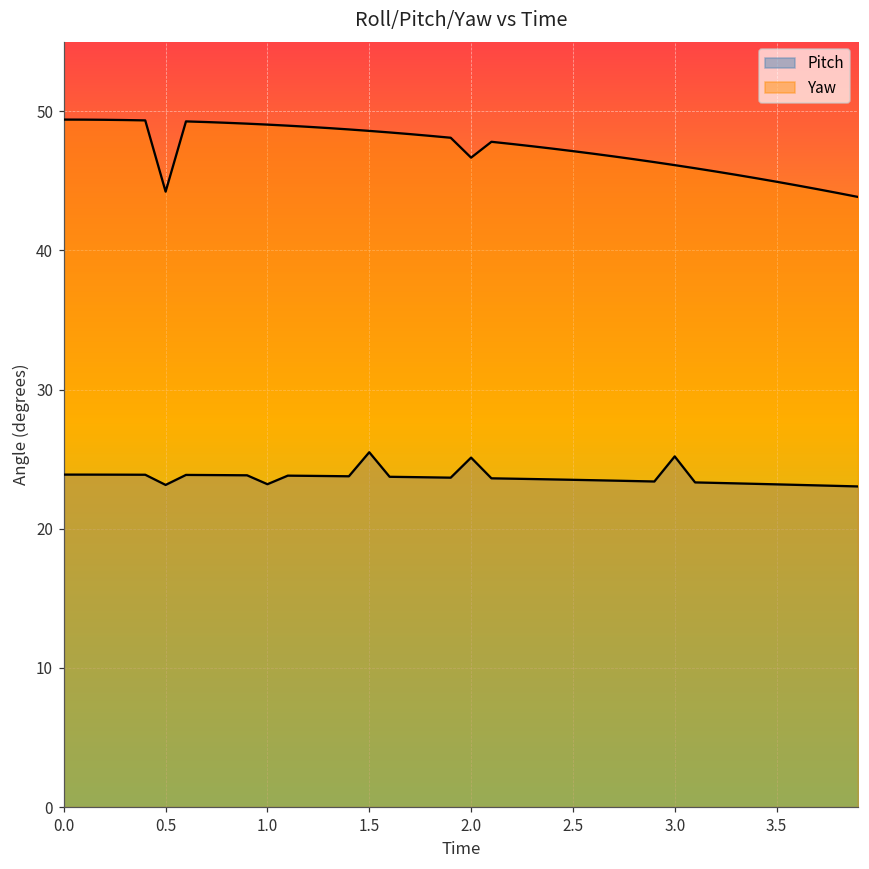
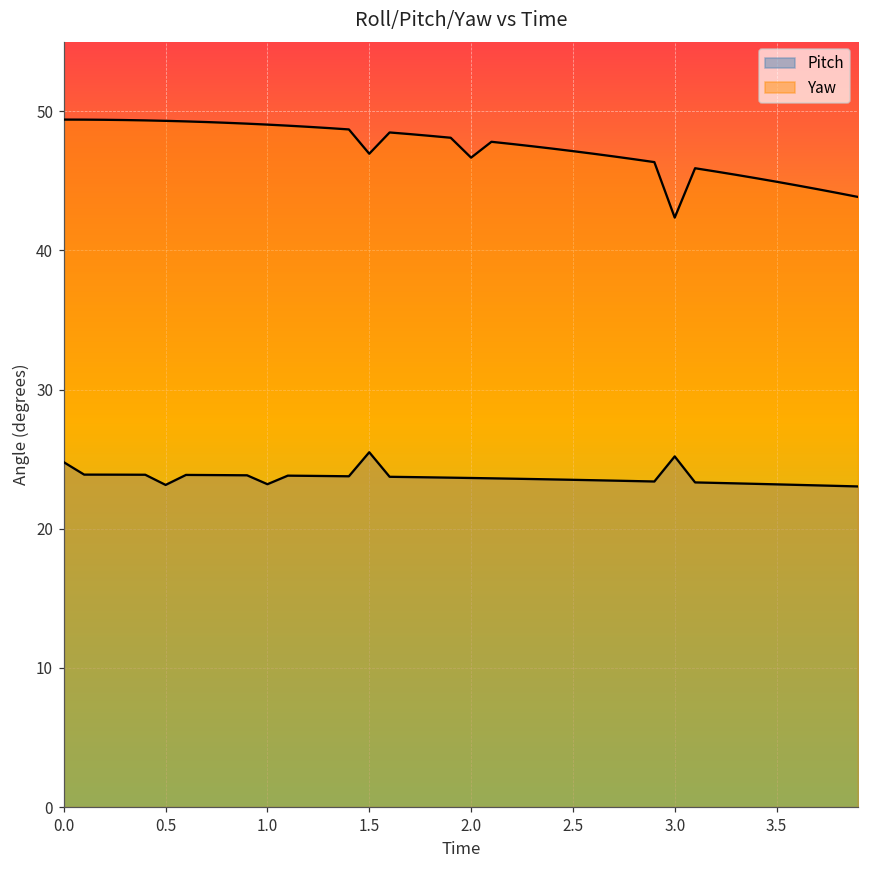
Pitch, 0.0: 23.9 -> 24.8
Yaw, 0.5: 44.2 -> 49.3
Yaw, 1.5: 48.6 -> 46.9
Pitch, 2.0: 25.1 -> 23.6
Yaw, 3.0: 46.1 -> 42.4
